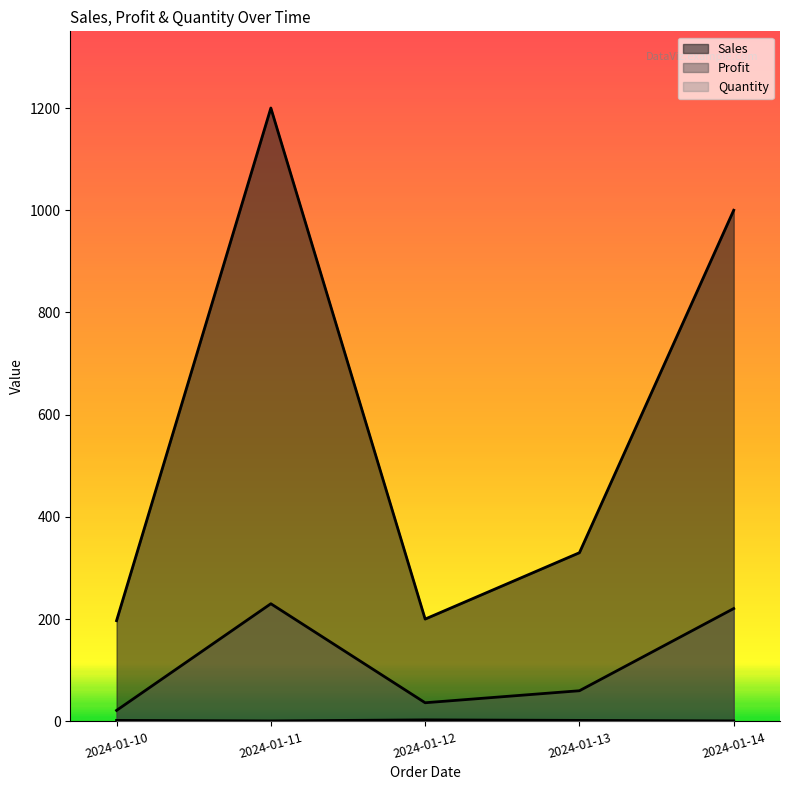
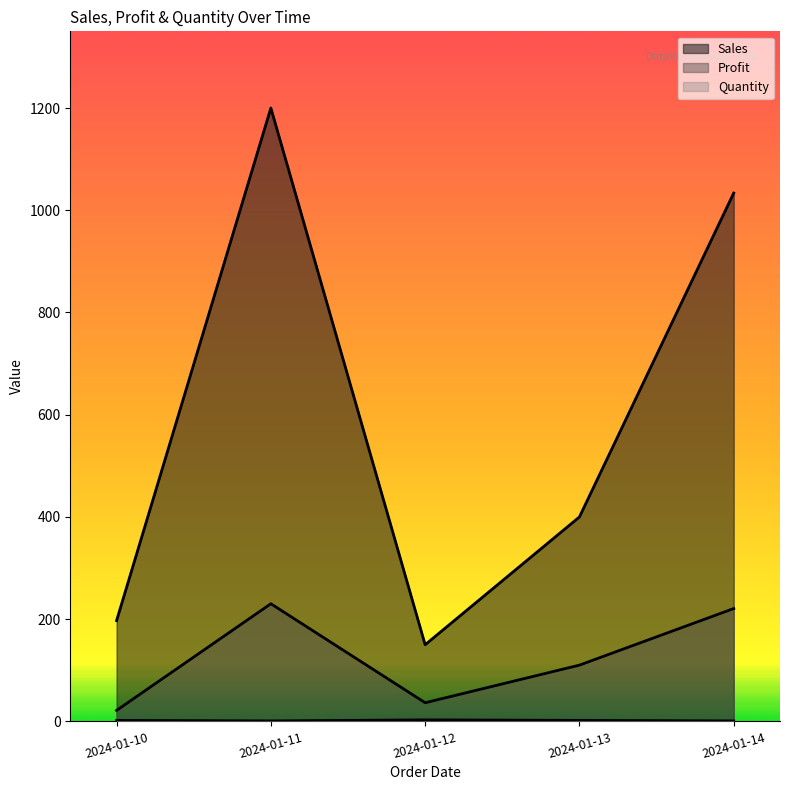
Sales, 2024-01-12: 200 -> 150
Sales, 2024-01-13: 330 -> 400
Profit, 2024-01-13: 60 -> 110
Sales, 2024-01-14: 1000 -> 1030
